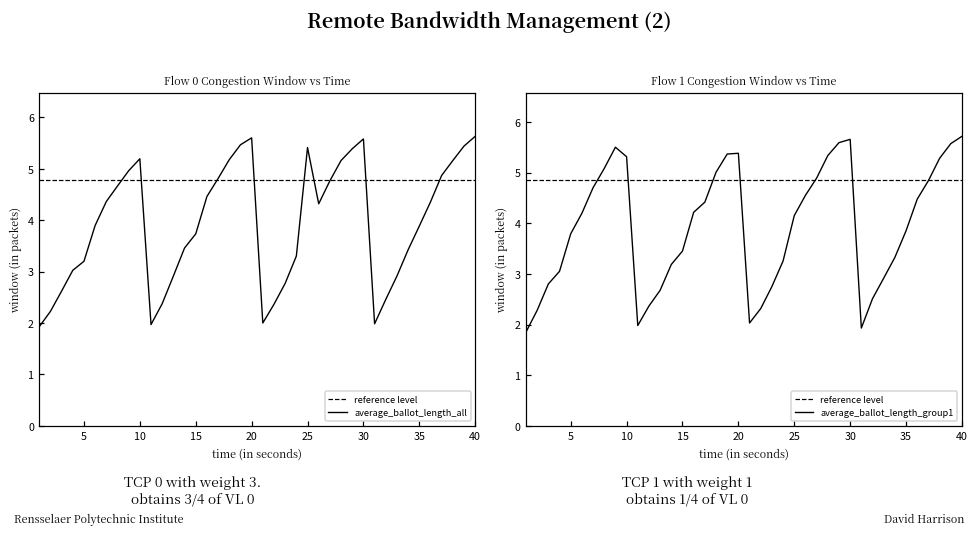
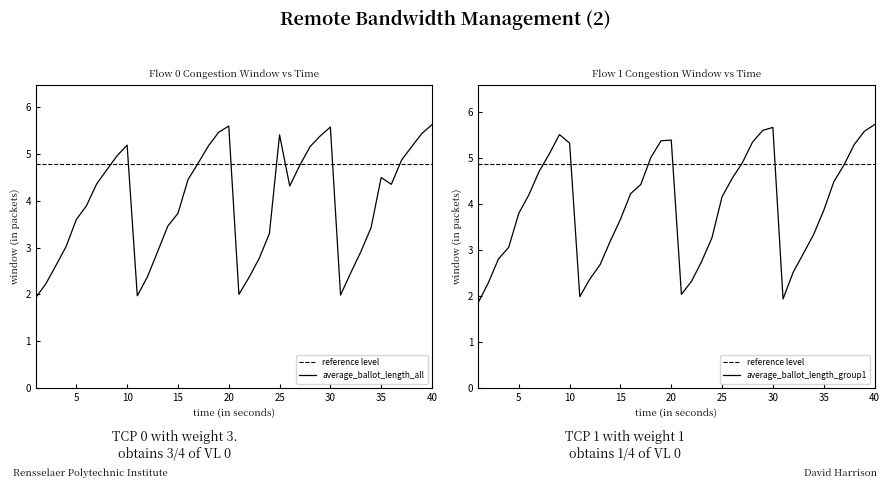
Flow 0 Congestion Window vs Time, 5: 3.2 -> 3.6
Flow 0 Congestion Window vs Time, 35: 3.9 -> 4.5
Flow 1 Congestion Window vs Time, 15: 3.5 -> 3.7
